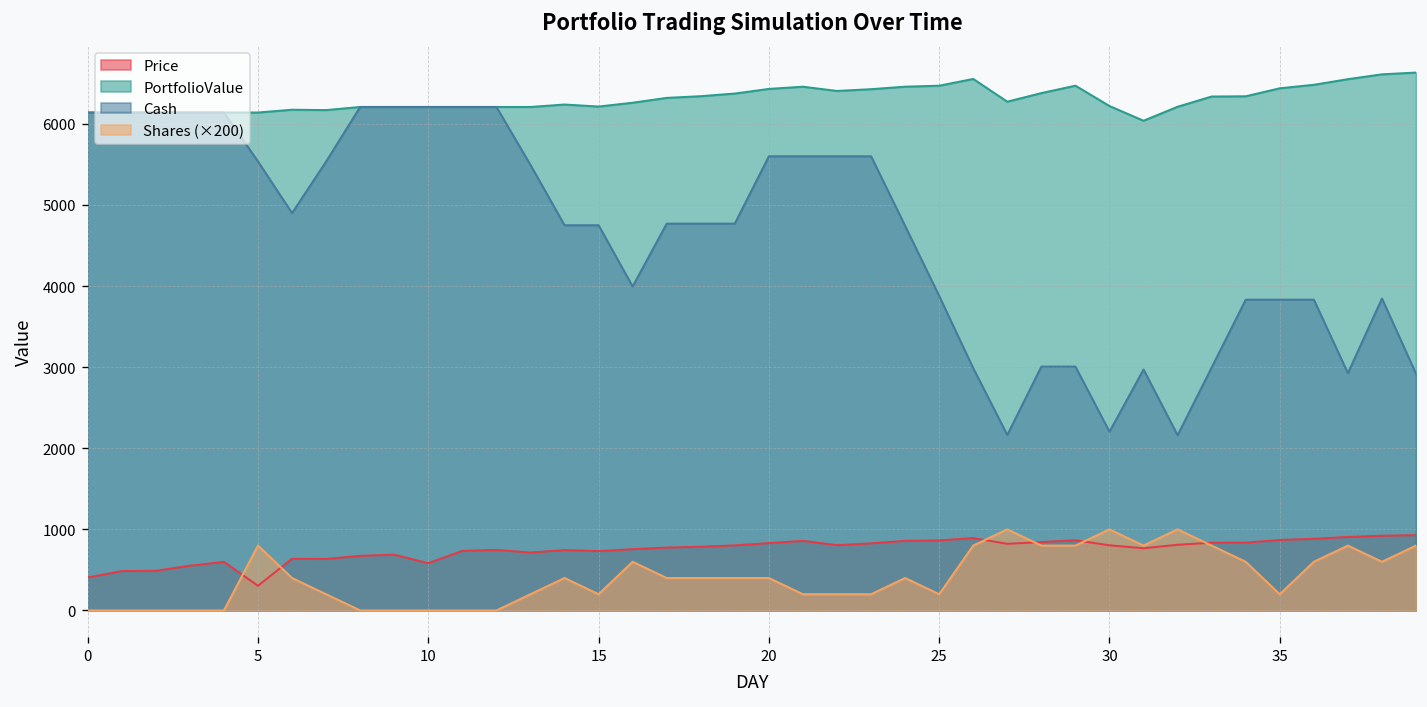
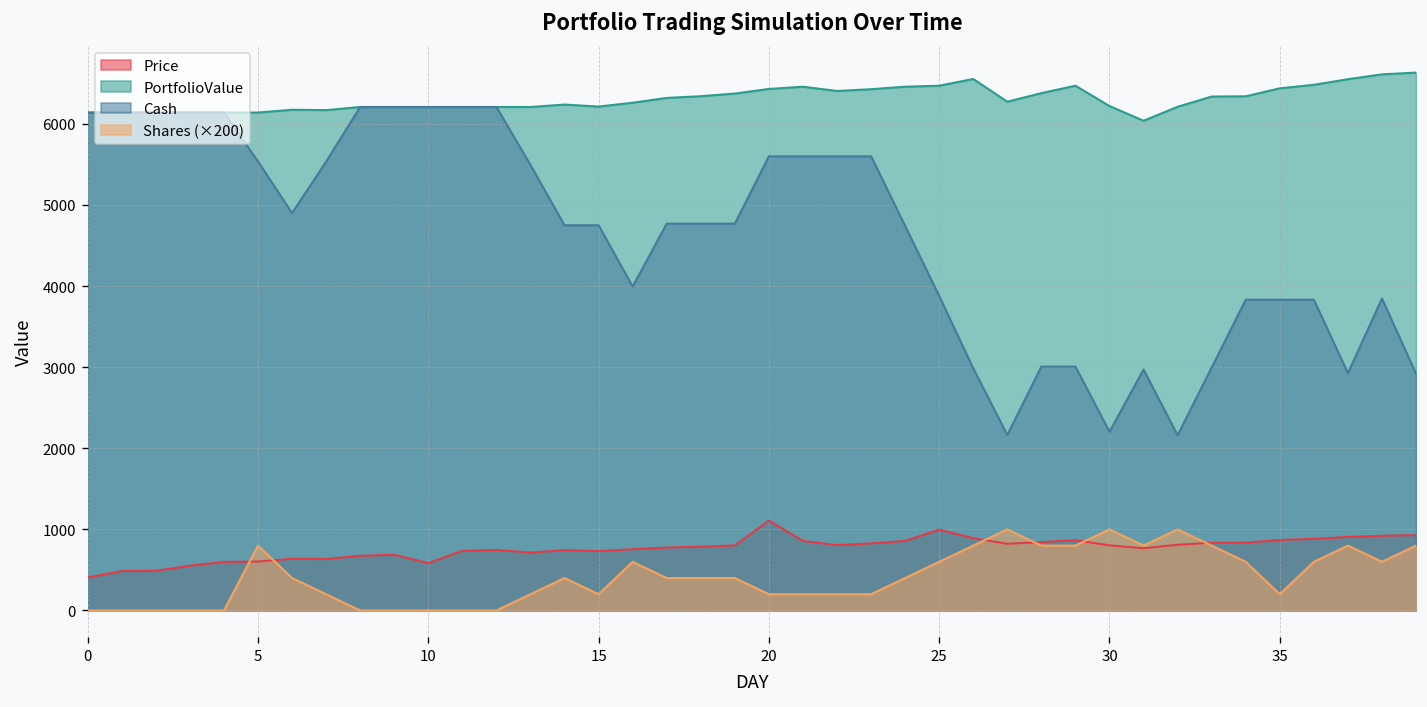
Price, 5: 300 -> 600
Price, 20: 800 -> 1100
Shares (×200), 20: 400 -> 200
Price, 25: 900 -> 1000
Shares (×200), 25: 200 -> 600
